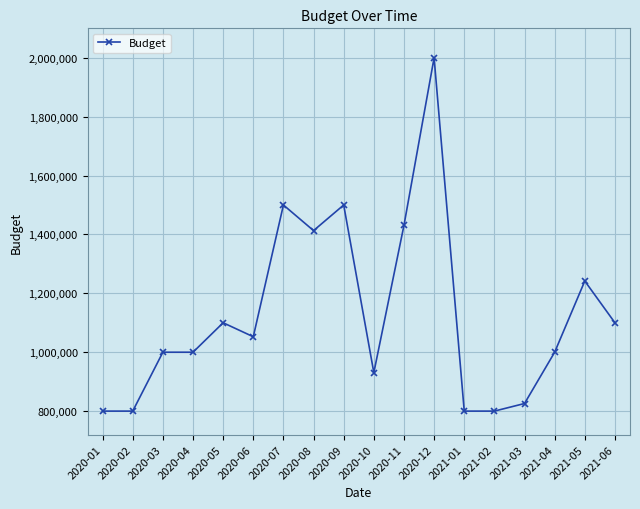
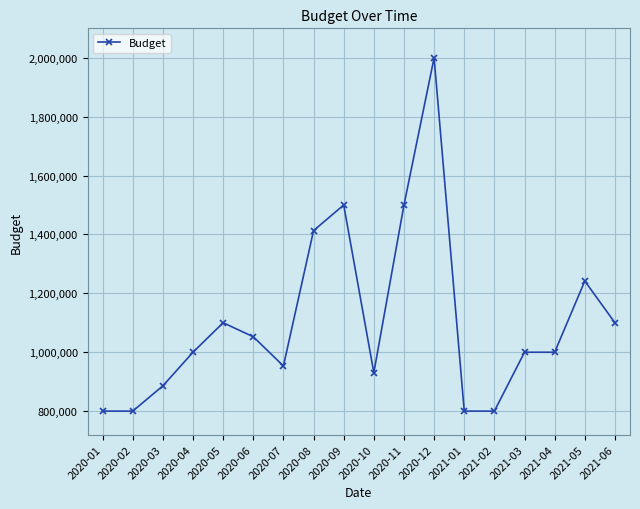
2020-03: 1,000,000 -> 890,000
2020-07: 1,500,000 -> 950,000
2020-11: 1,430,000 -> 1,500,000
2021-03: 830,000 -> 1,000,000
